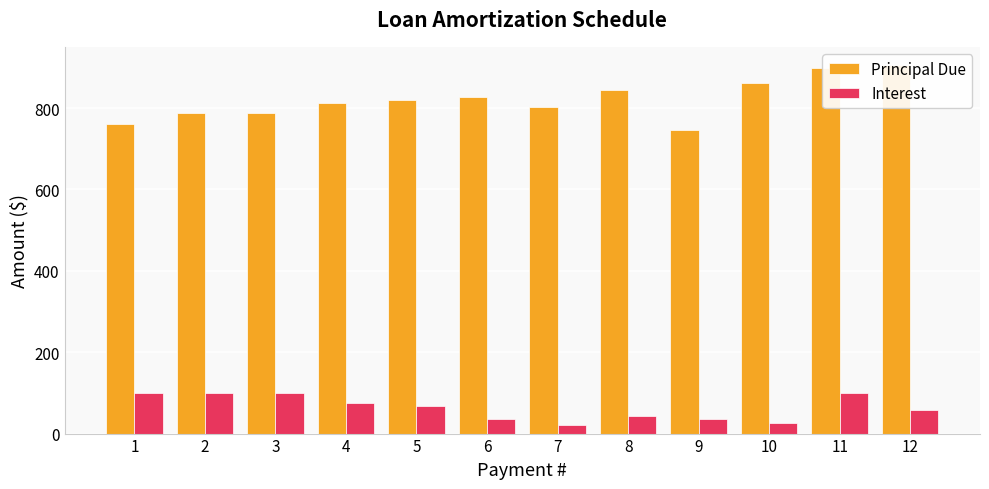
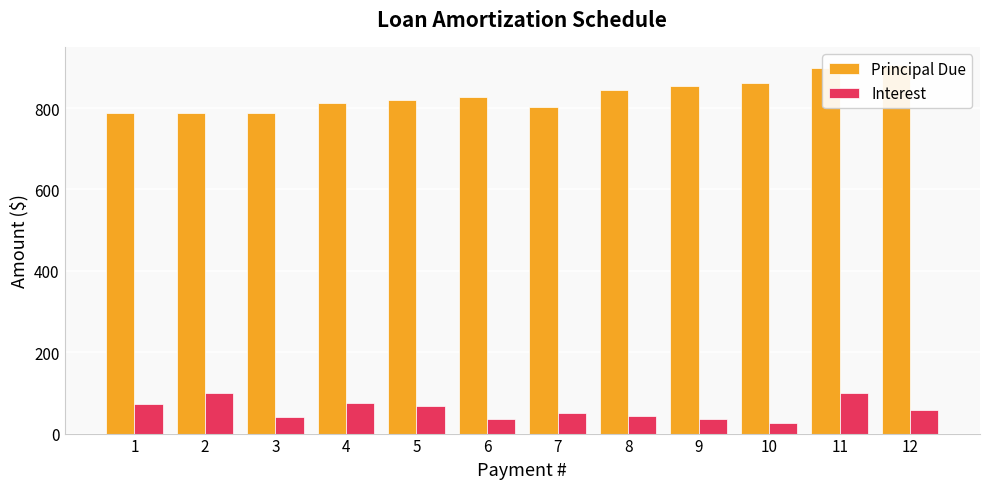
Principal Due, 1: 760 -> 790
Interest, 1: 100 -> 70
Interest, 3: 100 -> 40
Interest, 7: 20 -> 50
Principal Due, 9: 750 -> 850
